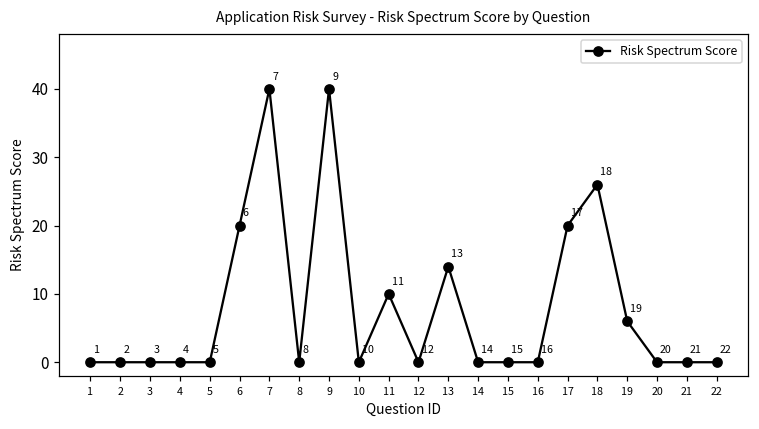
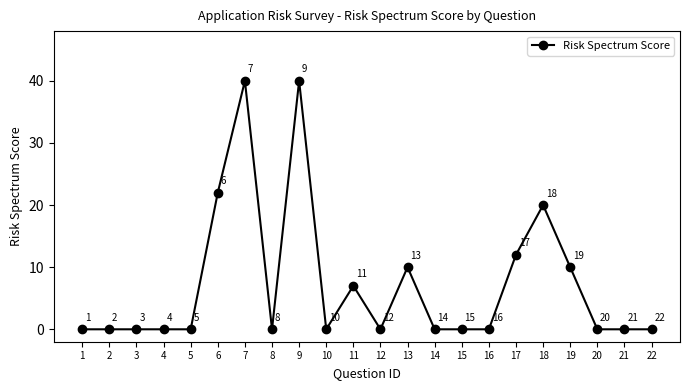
6: 20 -> 22
11: 10 -> 7
13: 14 -> 10
17: 20 -> 12
18: 26 -> 20
19: 6 -> 10
